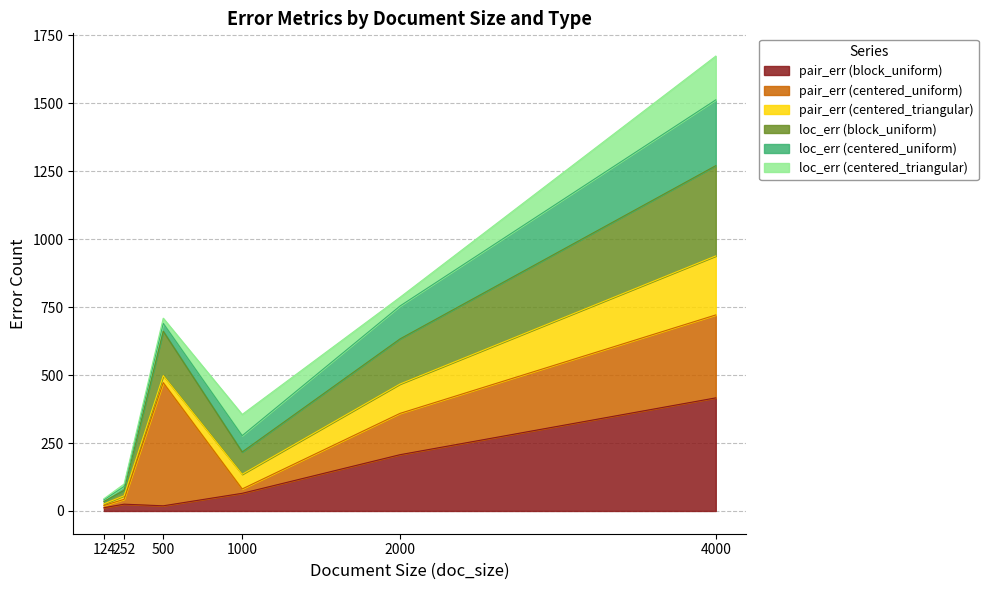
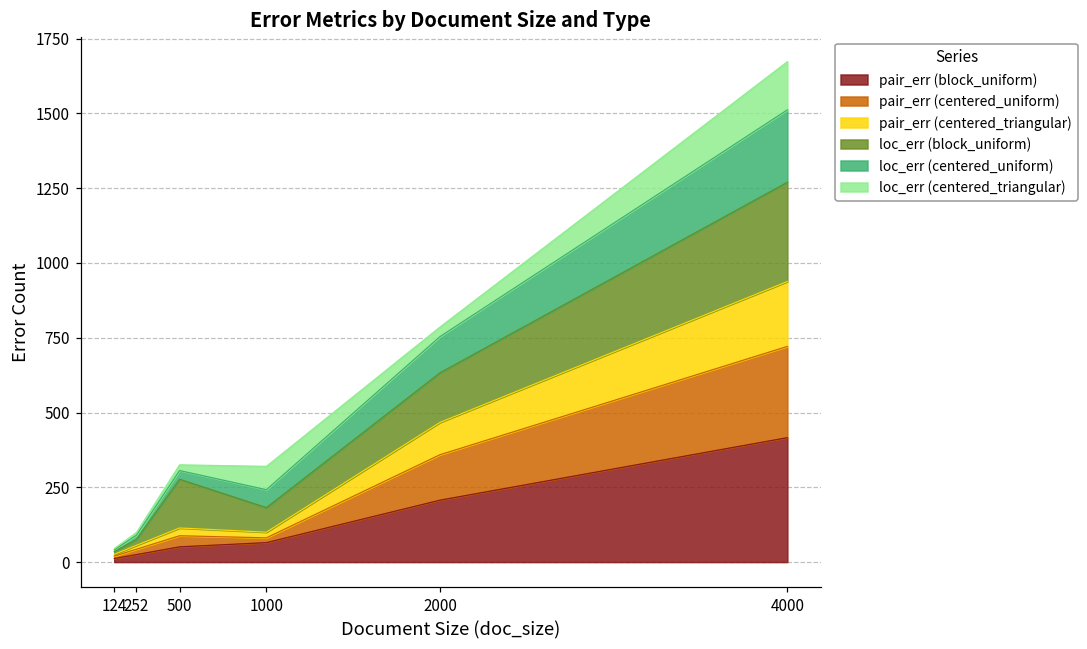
pair_err (block_uniform), 500: 20 -> 50
pair_err (centered_uniform), 500: 450 -> 40
pair_err (centered_triangular), 1000: 50 -> 20
